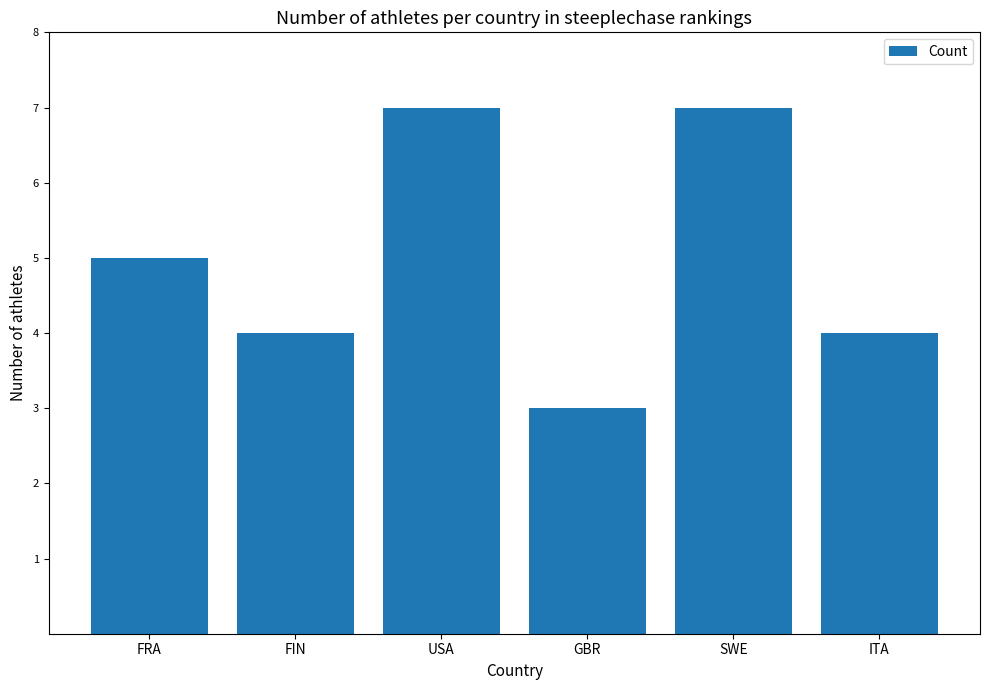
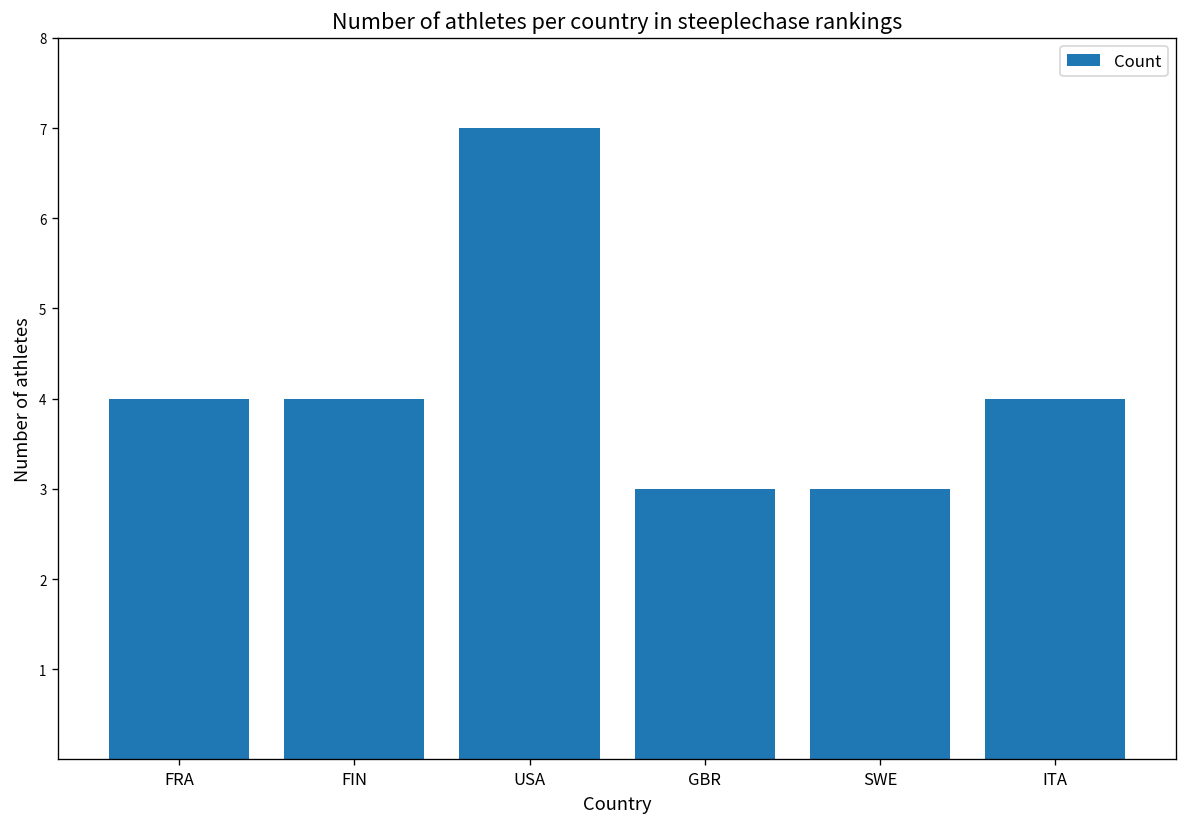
FRA: 5 -> 4
SWE: 7 -> 3
